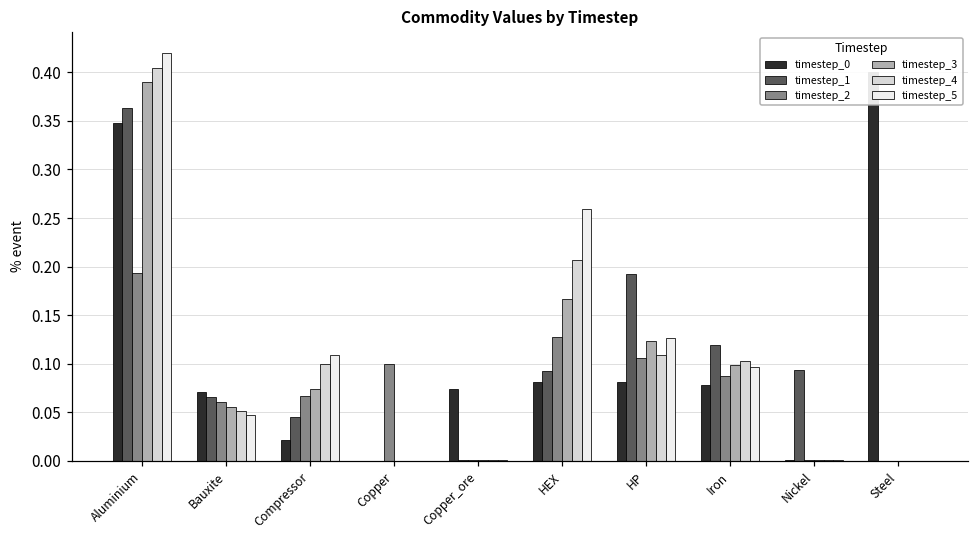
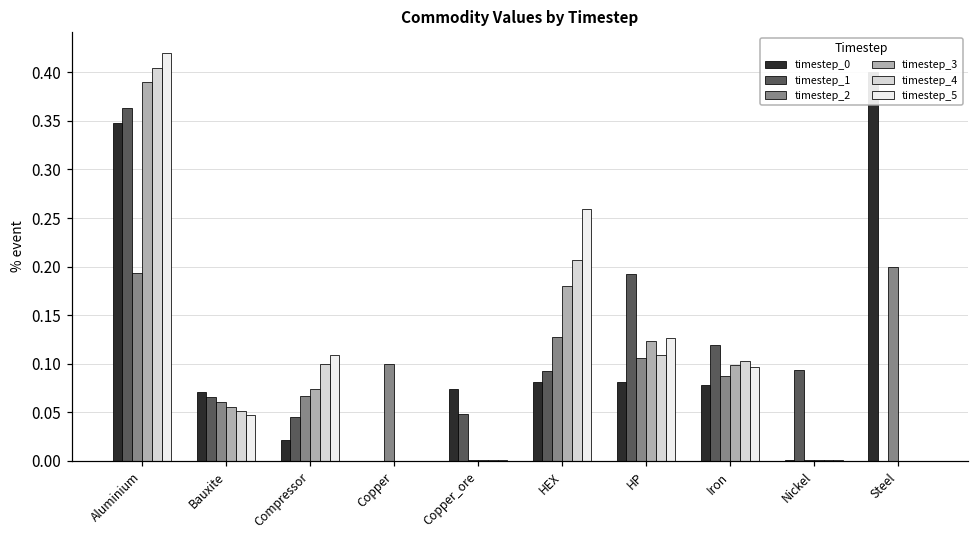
timestep_1, Copper_ore: 0.00 -> 0.05
timestep_3, HEX: 0.17 -> 0.18
timestep_2, Steel: 0.0 -> 0.2
